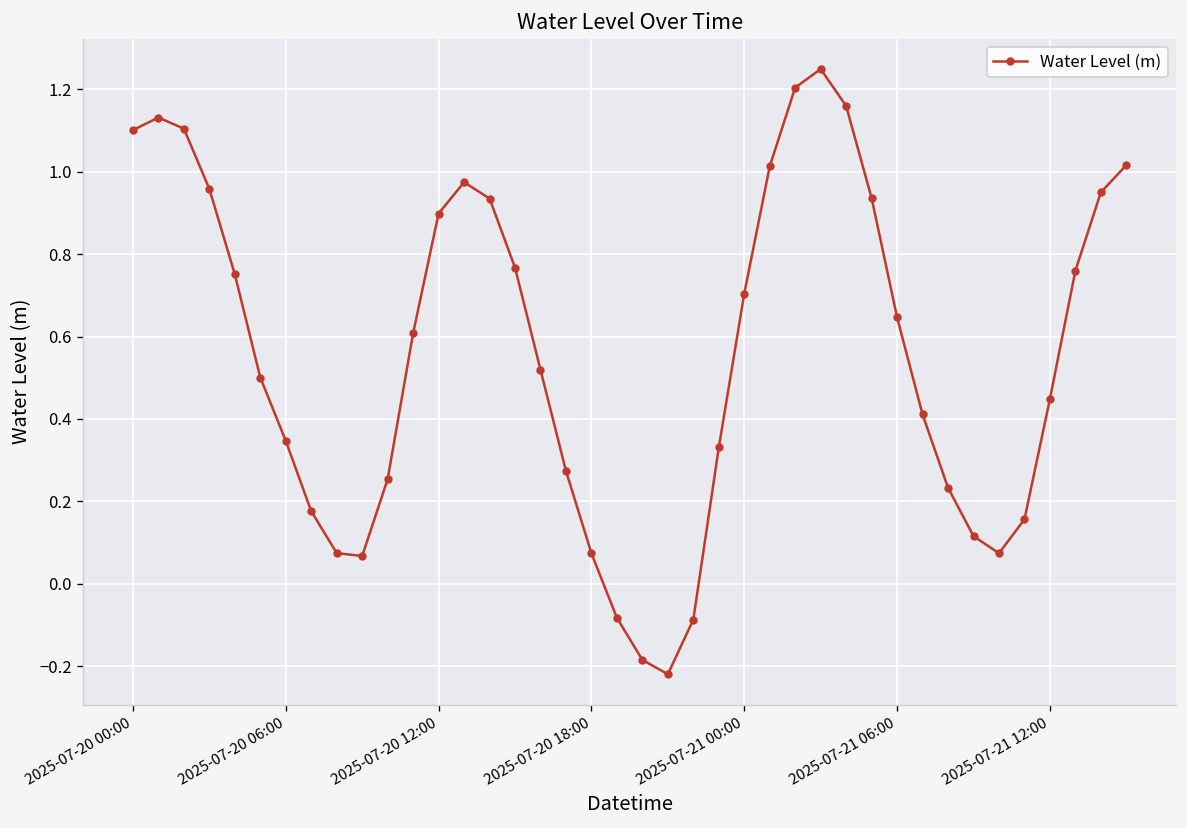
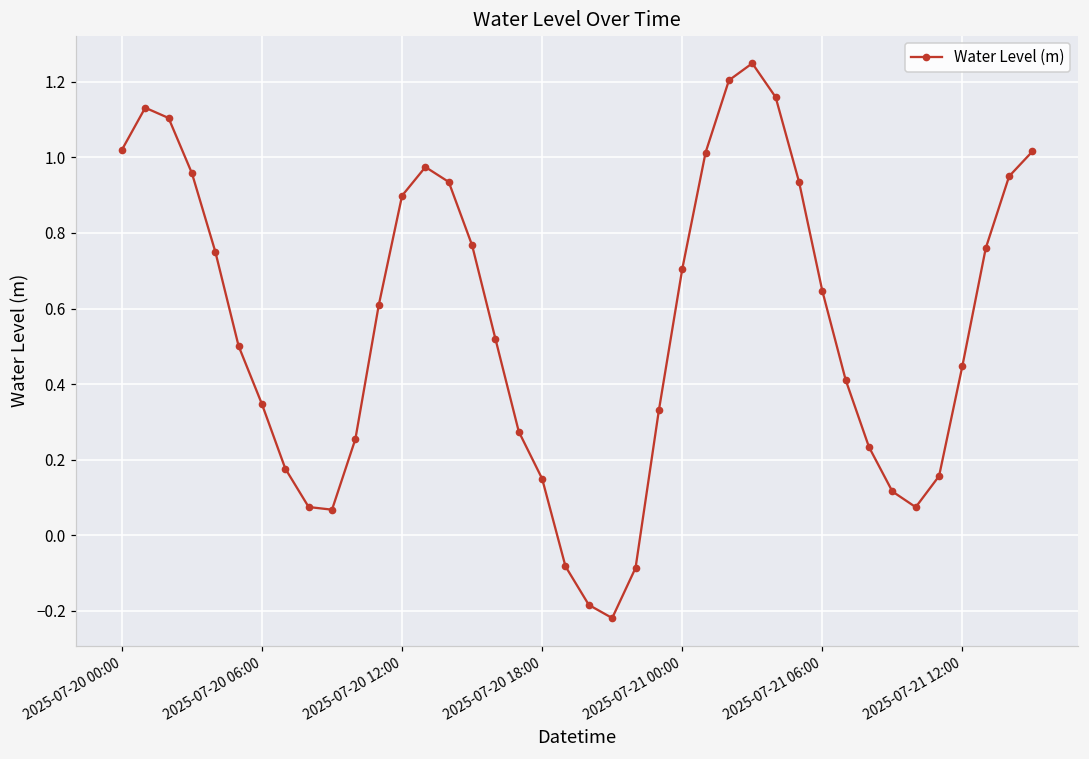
2025-07-20 00:00: 1.10 -> 1.02
2025-07-20 18:00: 0.07 -> 0.15
